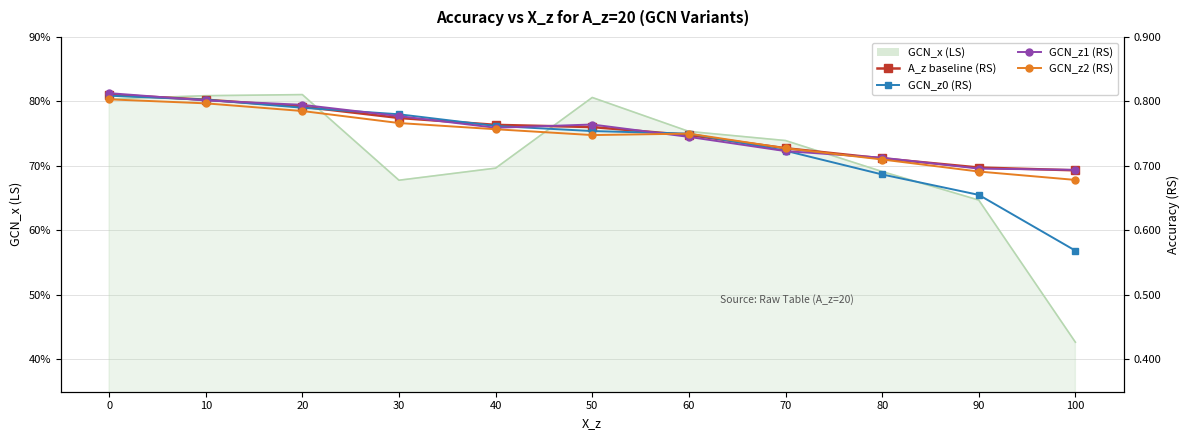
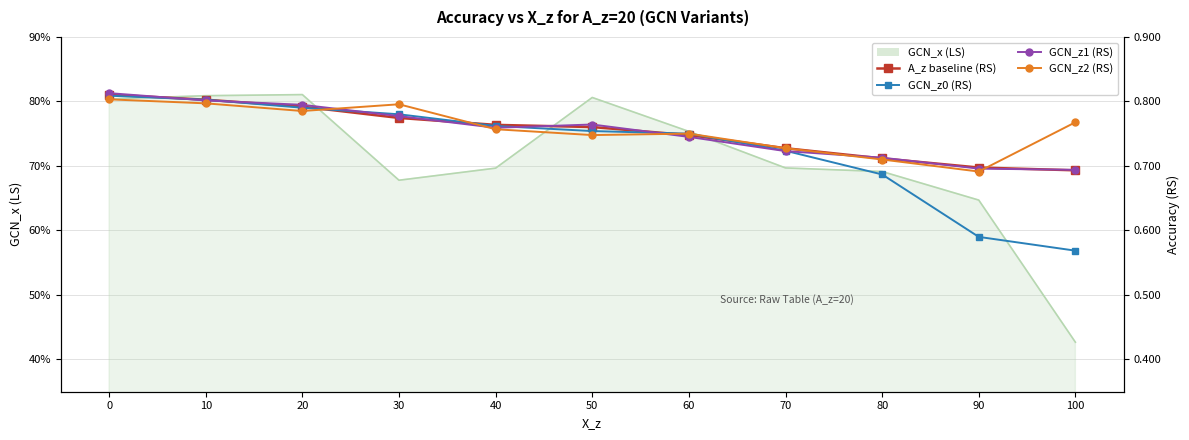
GCN_x (LS), 70: 74% -> 70%
GCN_z2 (RS), 30: 0.77 -> 0.80
GCN_z0 (RS), 90: 0.66 -> 0.59
GCN_z2 (RS), 100: 0.68 -> 0.77
